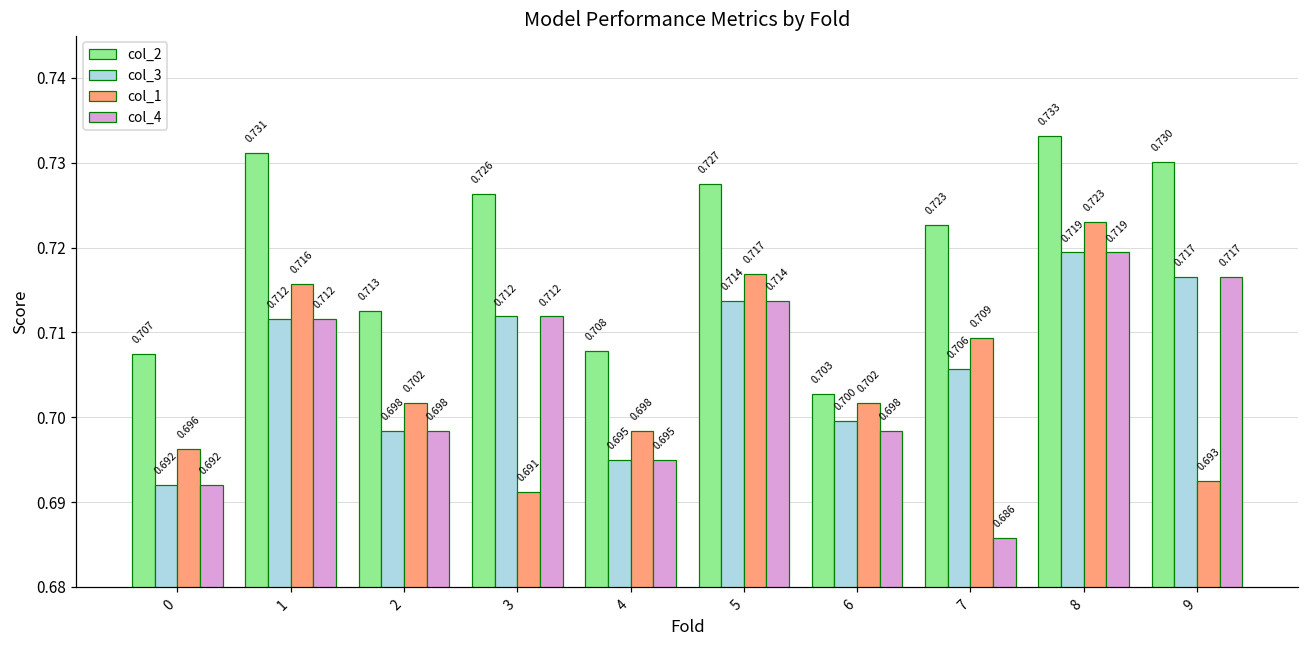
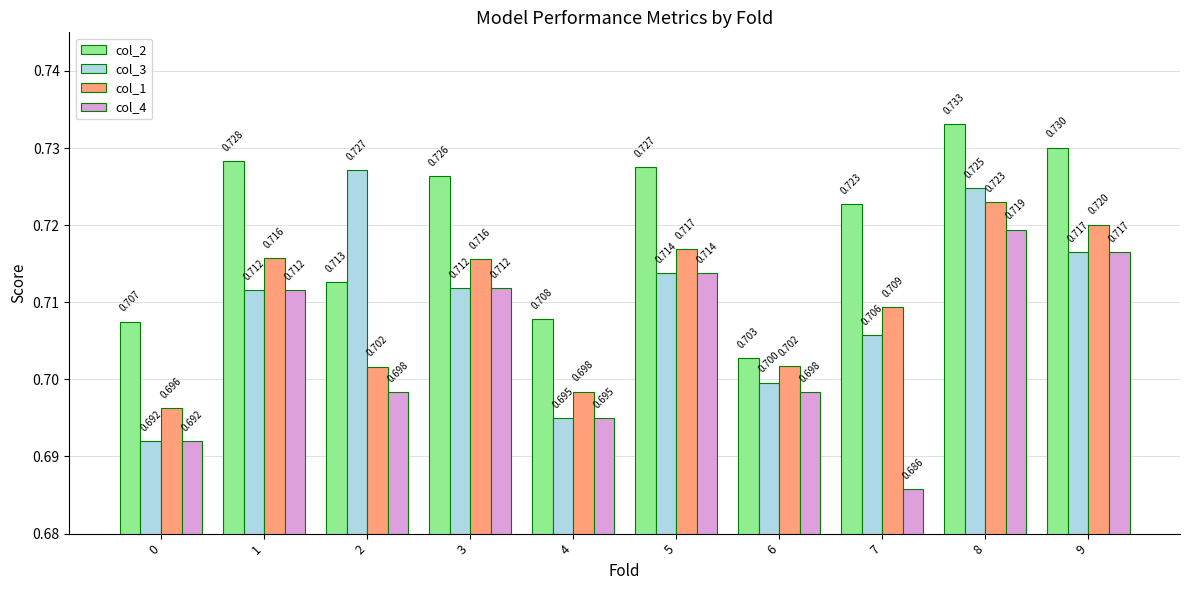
col_2, 1: 0.731 -> 0.728
col_3, 2: 0.698 -> 0.727
col_1, 3: 0.691 -> 0.716
col_3, 8: 0.719 -> 0.725
col_1, 9: 0.693 -> 0.720
